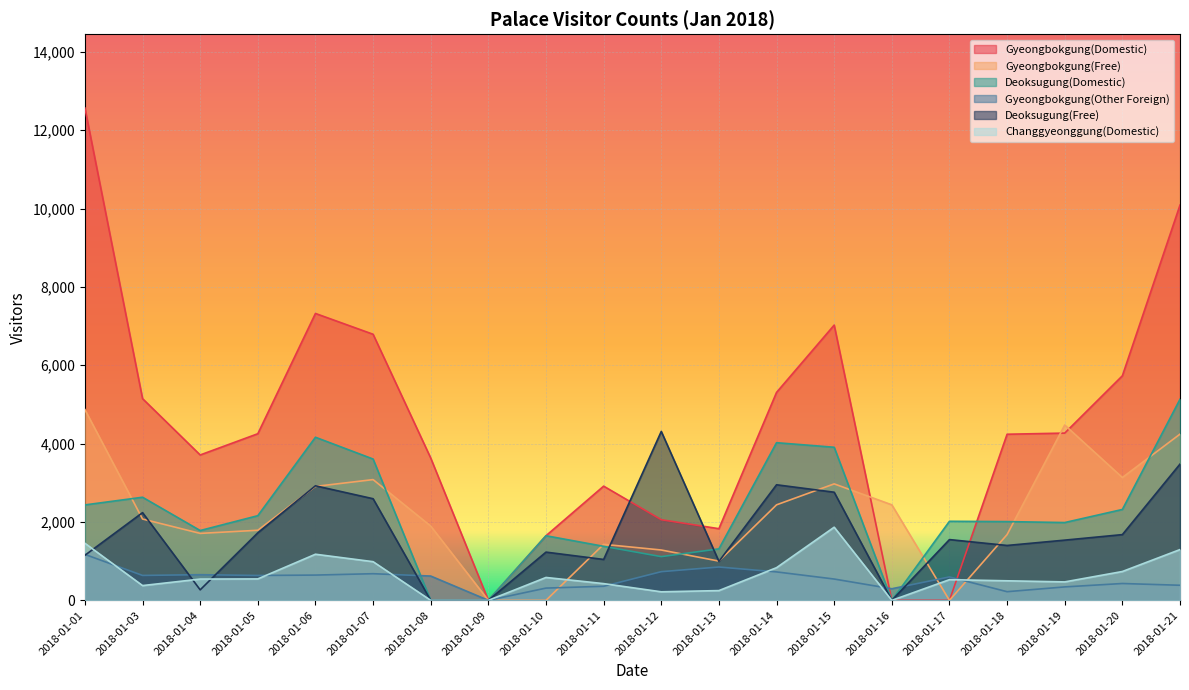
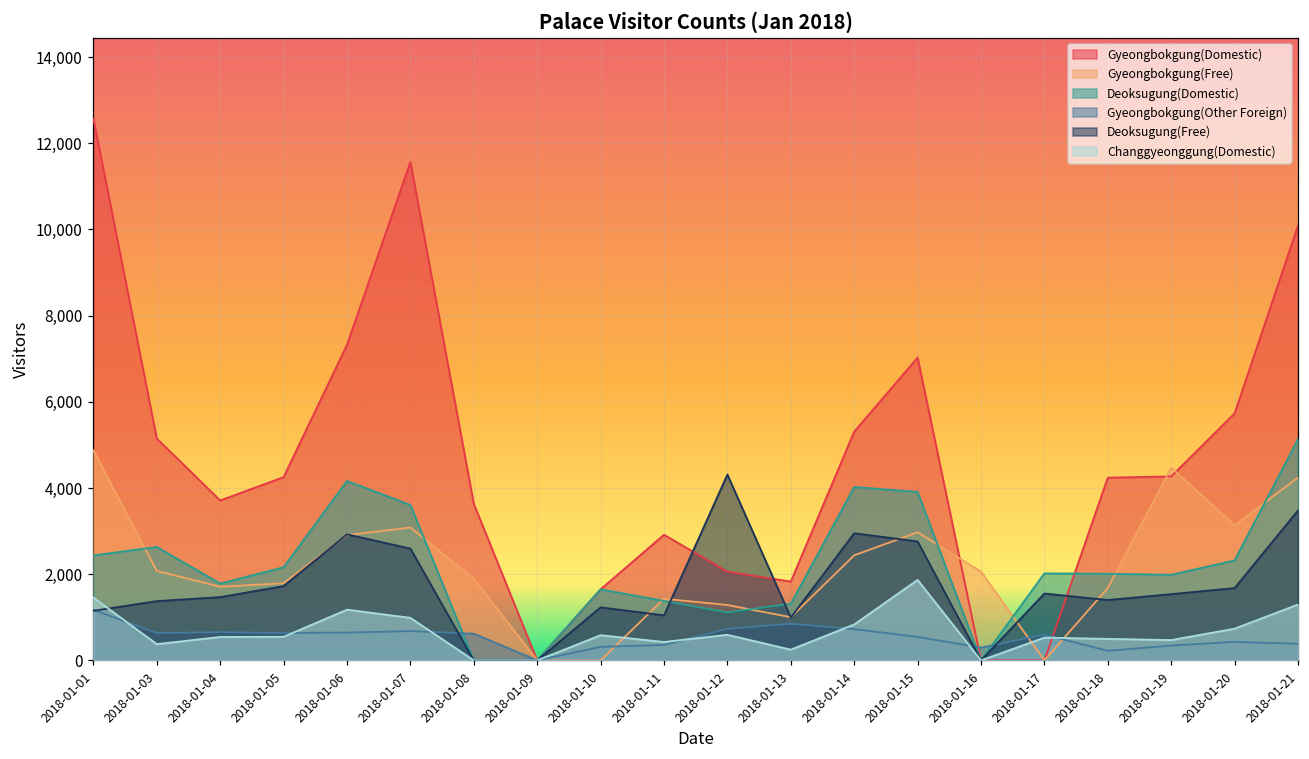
Deoksugung(Free), 2018-01-03: 2,200 -> 1,400
Deoksugung(Free), 2018-01-04: 300 -> 1,500
Gyeongbokgung(Domestic), 2018-01-07: 6,800 -> 11,600
Changgyeonggung(Domestic), 2018-01-12: 200 -> 600
Gyeongbokgung(Free), 2018-01-16: 2,400 -> 2,100
